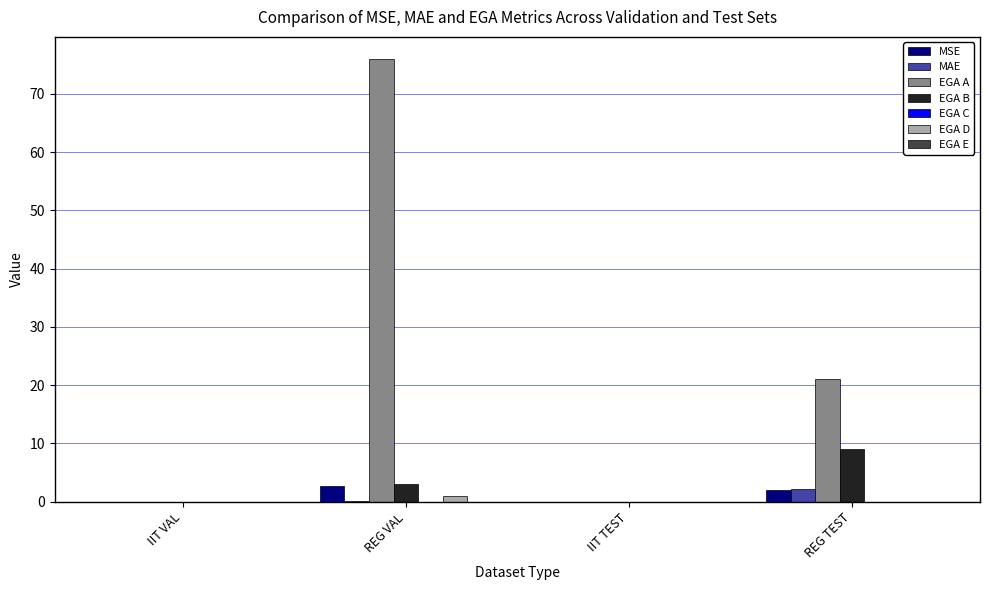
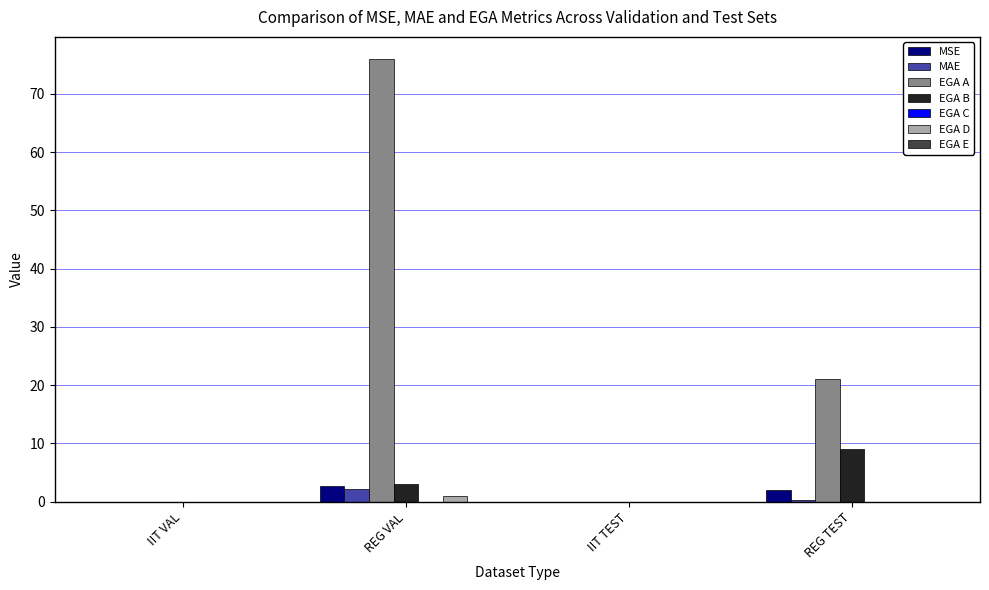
MAE, REG VAL: 0 -> 2
MAE, REG TEST: 2 -> 0
